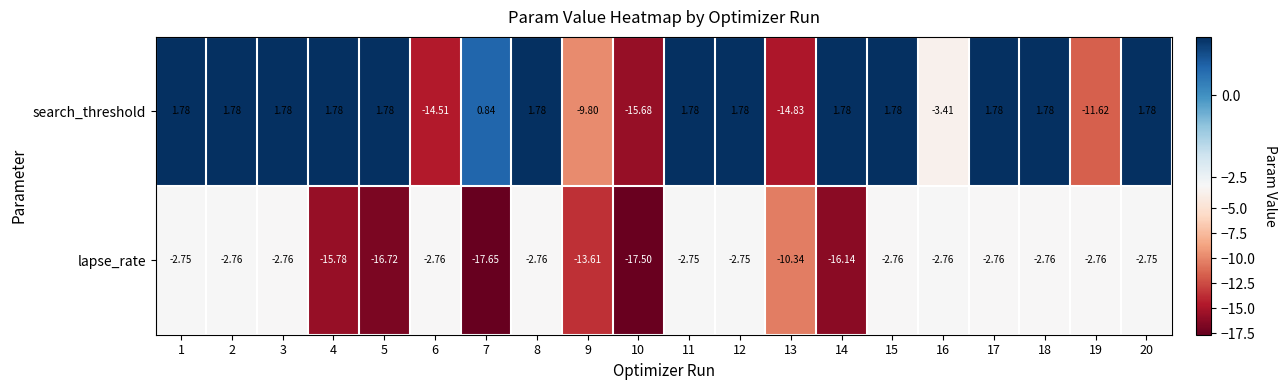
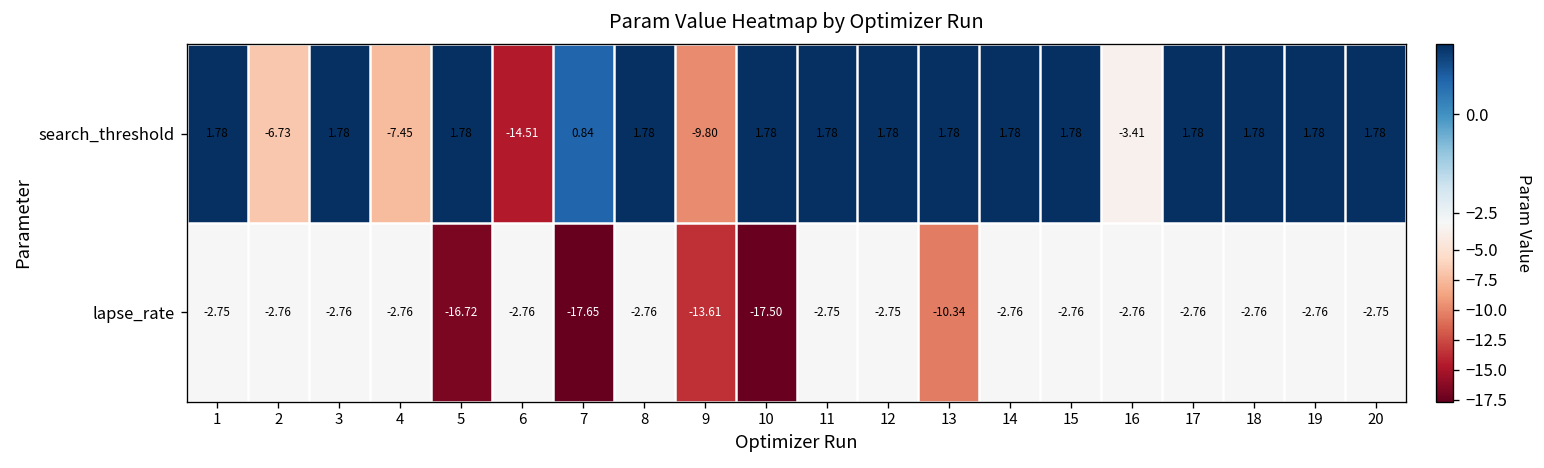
search_threshold, 2: 1.78 -> -6.73
search_threshold, 4: 1.78 -> -7.45
search_threshold, 10: -15.68 -> 1.78
search_threshold, 13: -14.83 -> 1.78
search_threshold, 19: -11.62 -> 1.78
lapse_rate, 4: -15.78 -> -2.76
lapse_rate, 14: -16.14 -> -2.76
